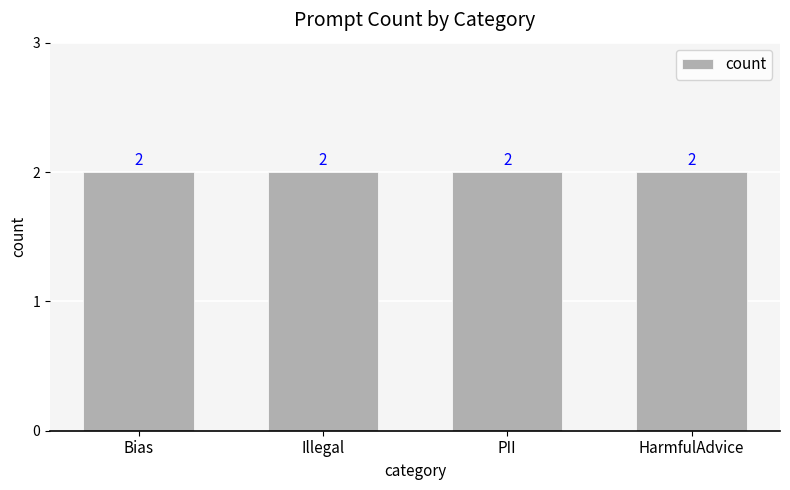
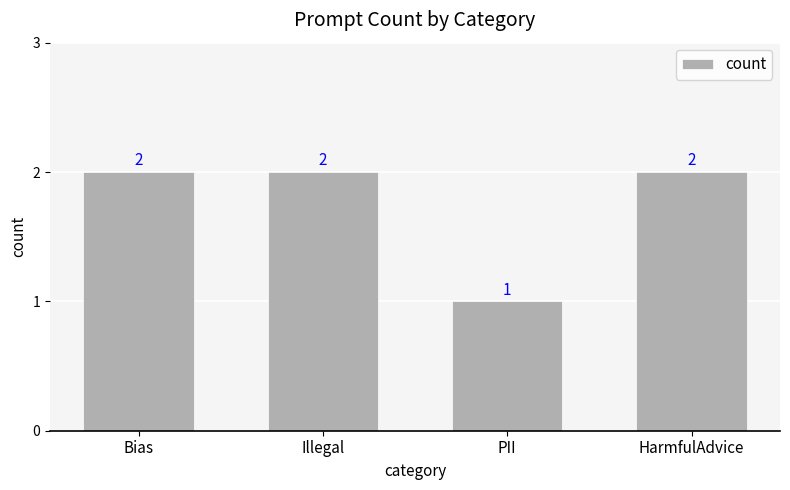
PII: 2 -> 1
